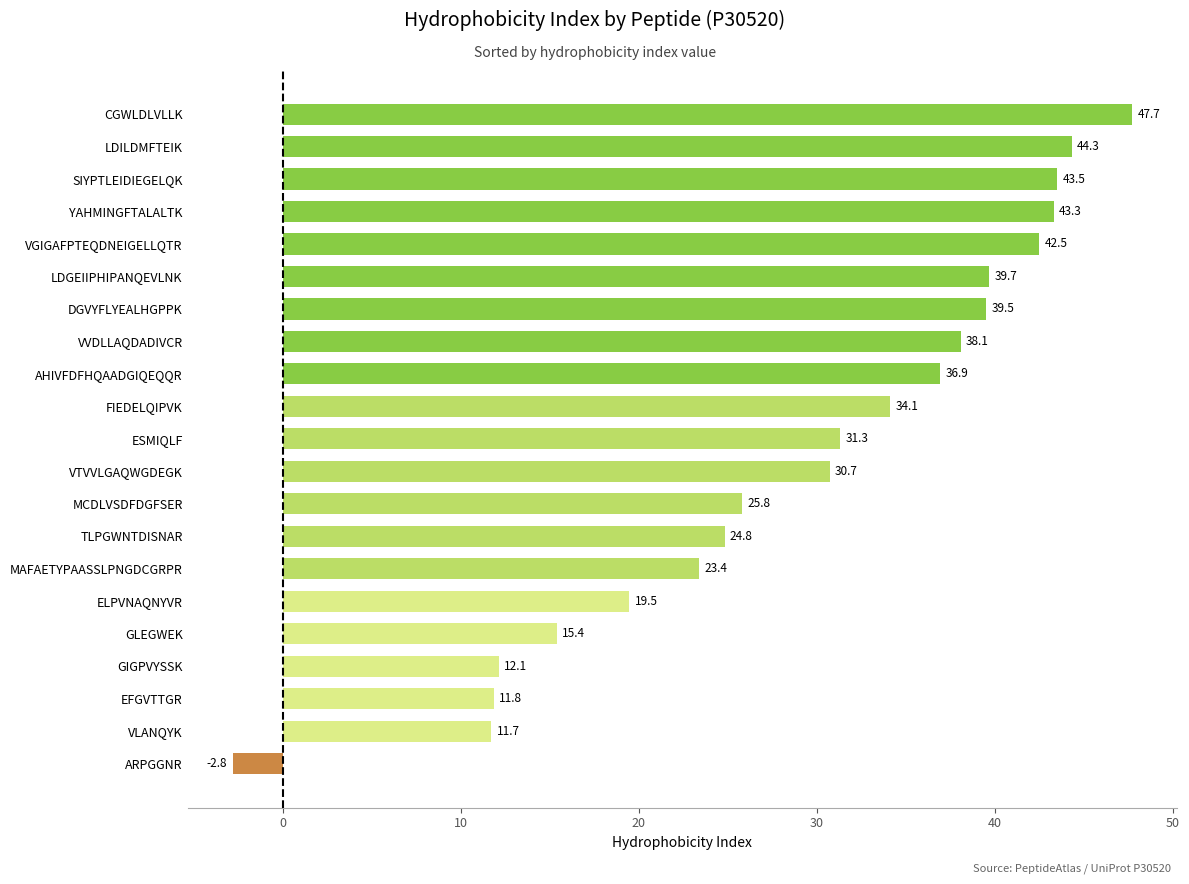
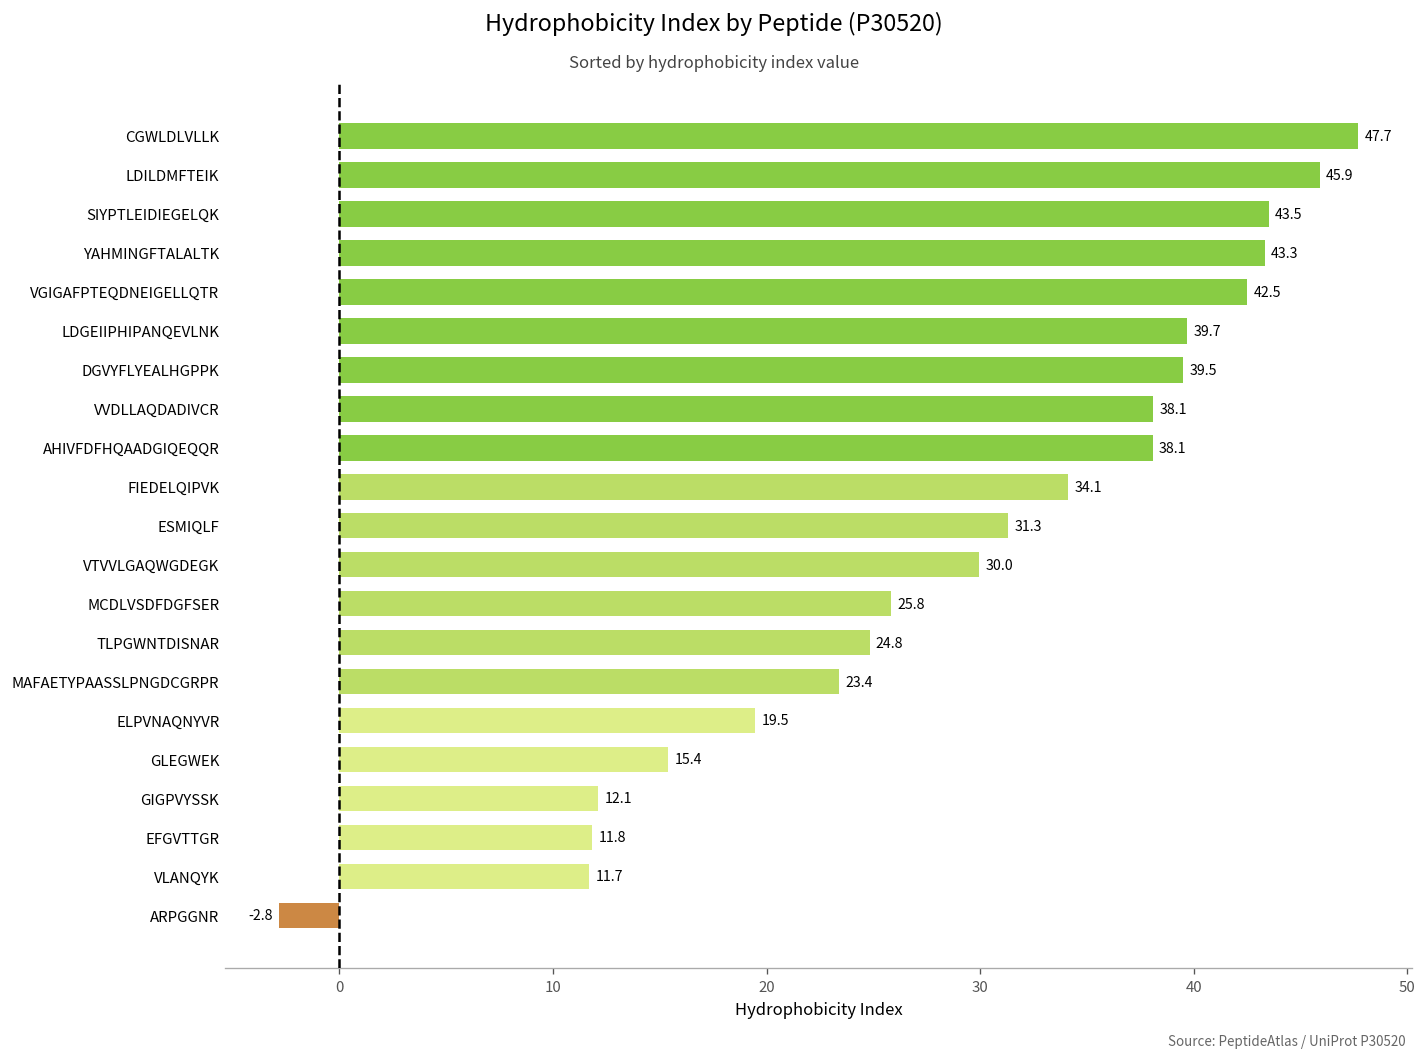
LDILDMFTEIK: 44.3 -> 45.9
AHIVFDFHQAADGIQEQQR: 36.9 -> 38.1
VTVVLGAQWGDEGK: 30.7 -> 30.0
